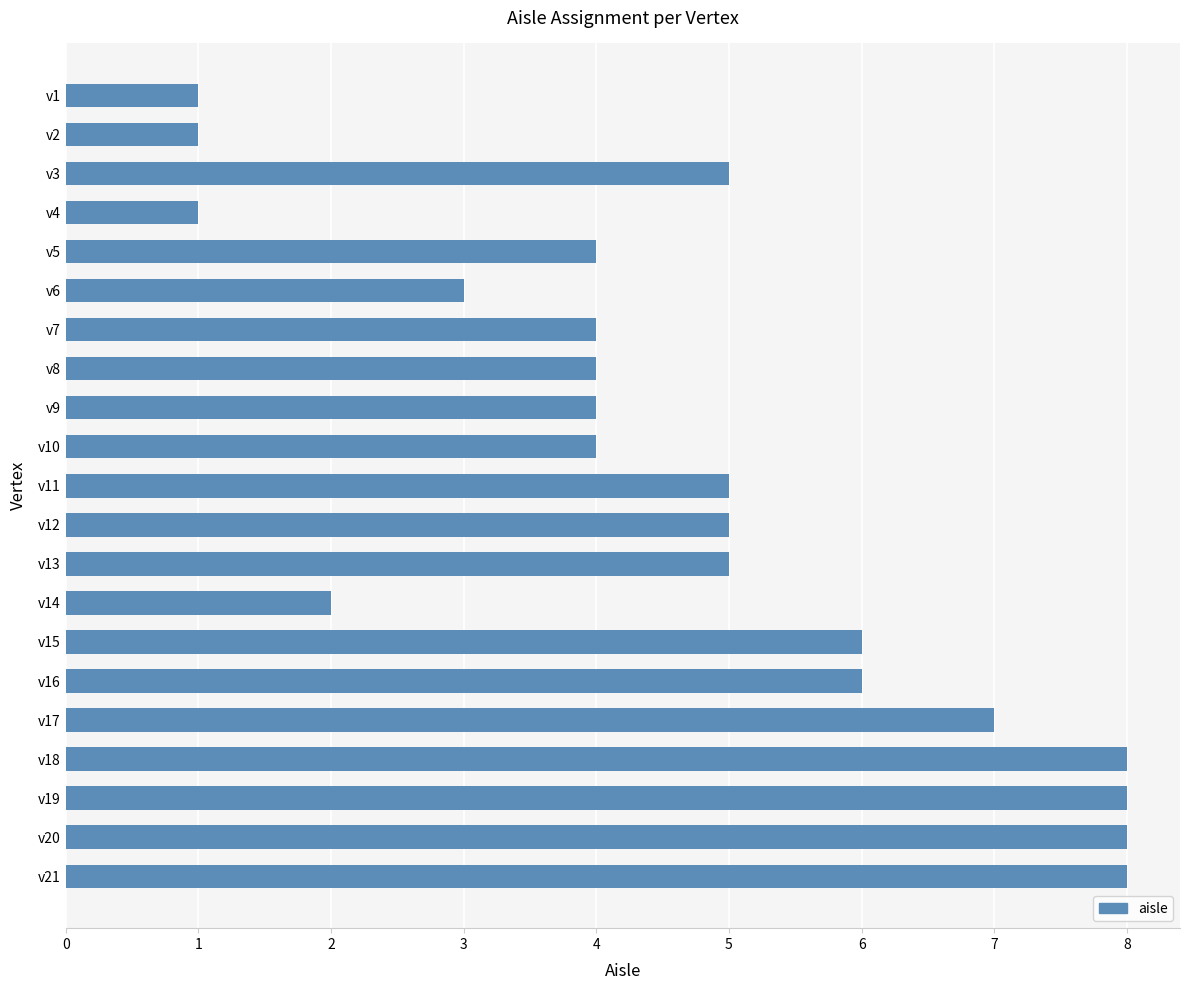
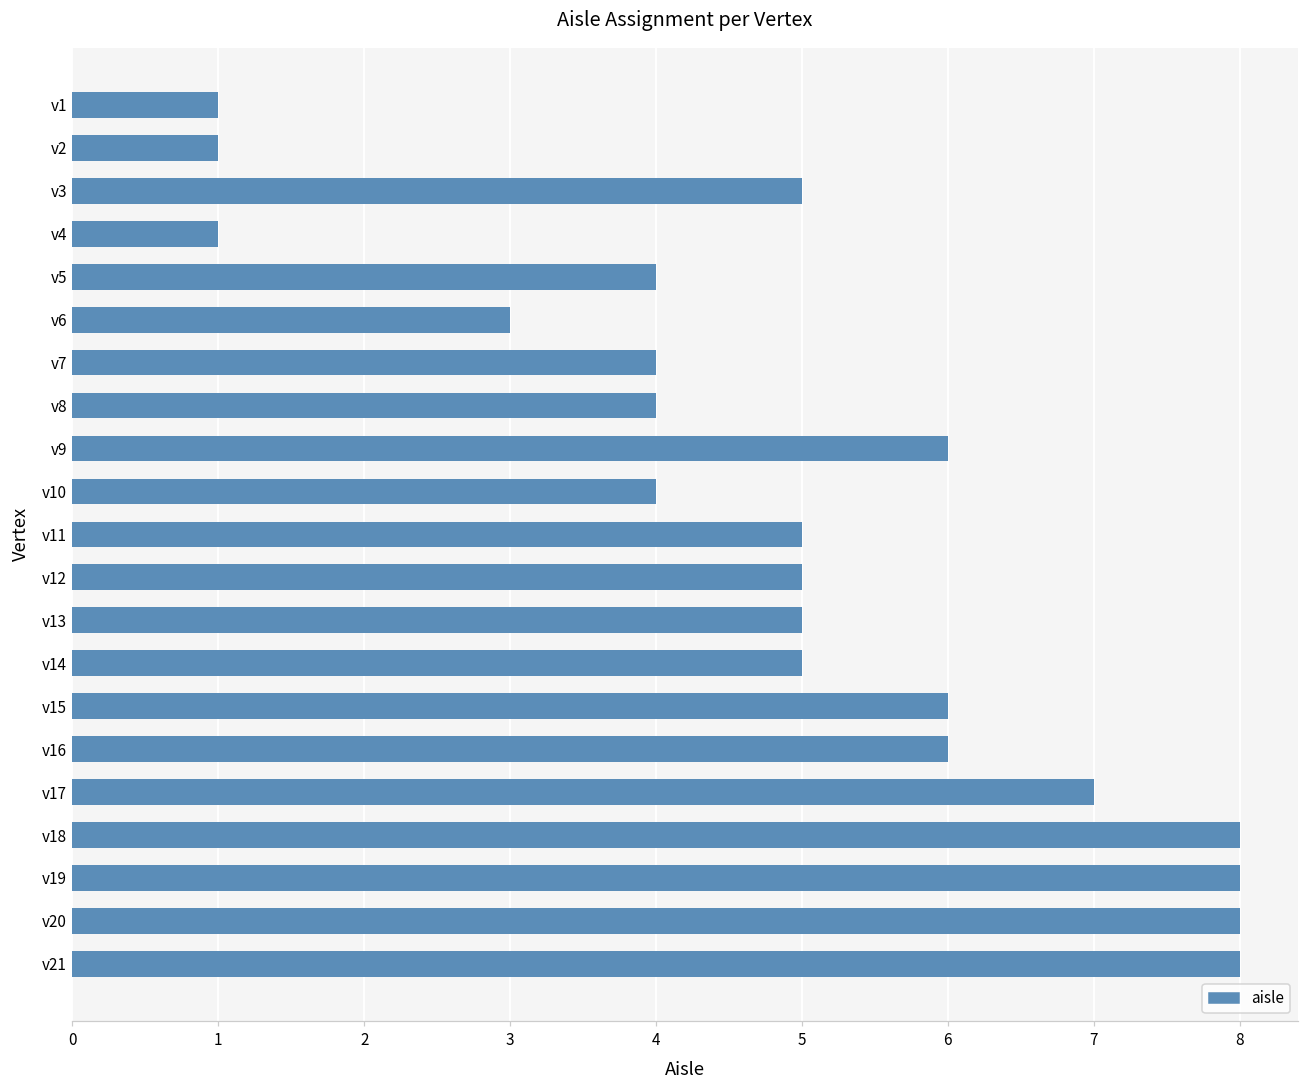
v9: 4 -> 6
v14: 2 -> 5
